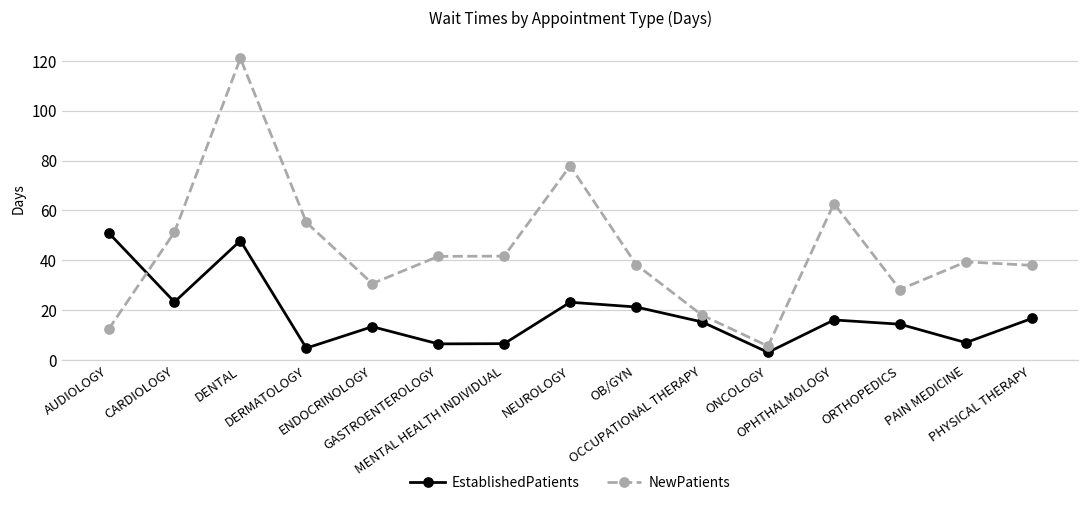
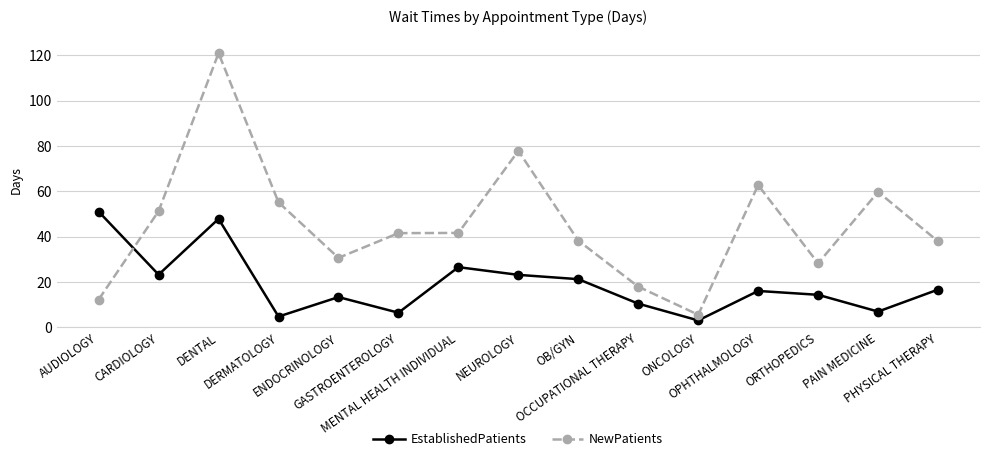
EstablishedPatients, MENTAL HEALTH INDIVIDUAL: 7 -> 27
EstablishedPatients, OCCUPATIONAL THERAPY: 15 -> 11
NewPatients, PAIN MEDICINE: 39 -> 60
